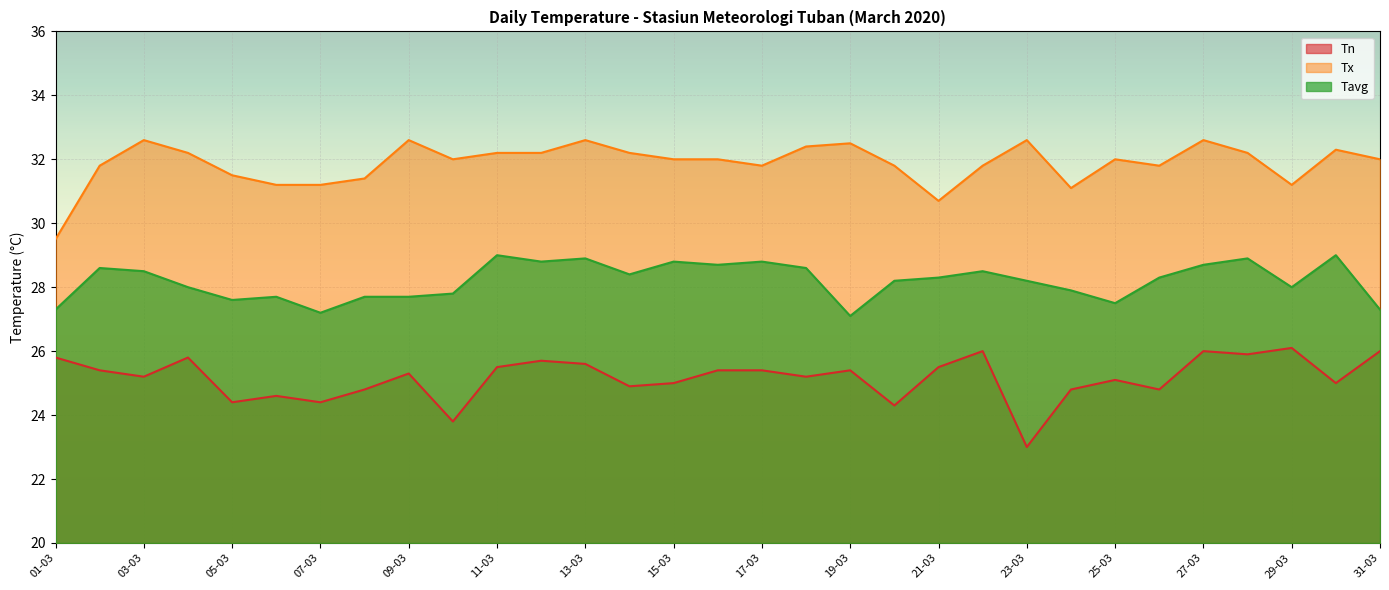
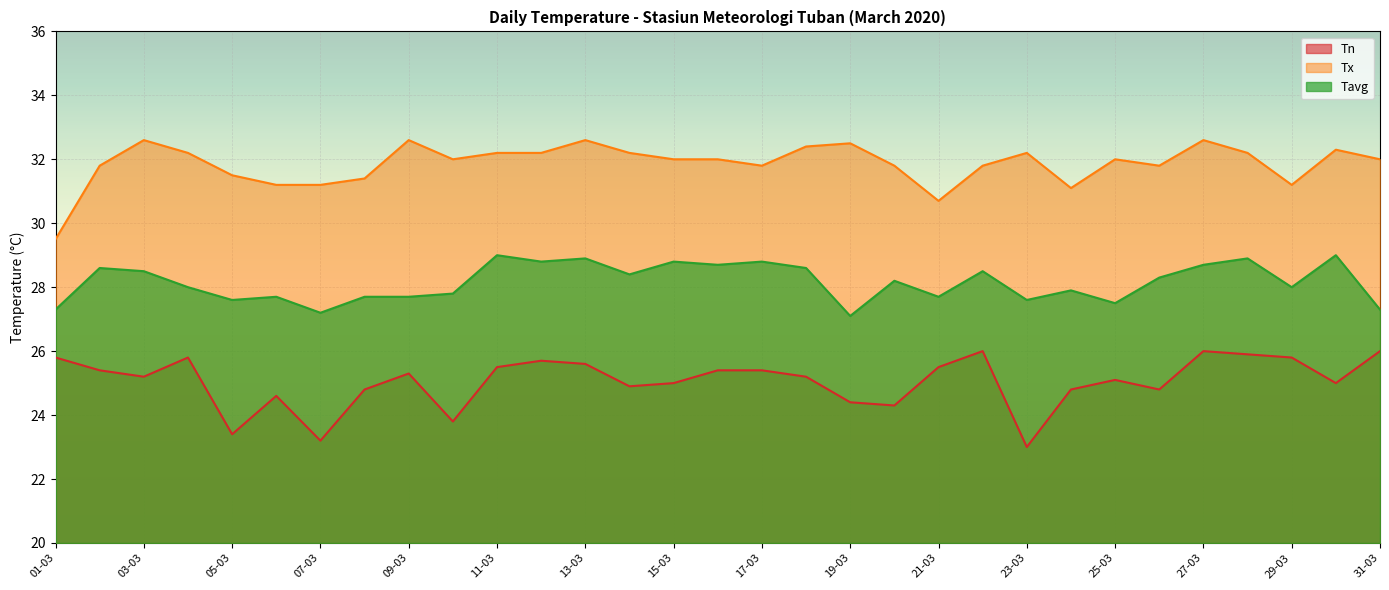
Tn, 05-03: 24.4 -> 23.4
Tn, 07-03: 24.4 -> 23.2
Tn, 19-03: 25.4 -> 24.4
Tavg, 21-03: 28.3 -> 27.7
Tx, 23-03: 32.6 -> 32.2
Tavg, 23-03: 28.2 -> 27.6
Tn, 29-03: 26.1 -> 25.8
